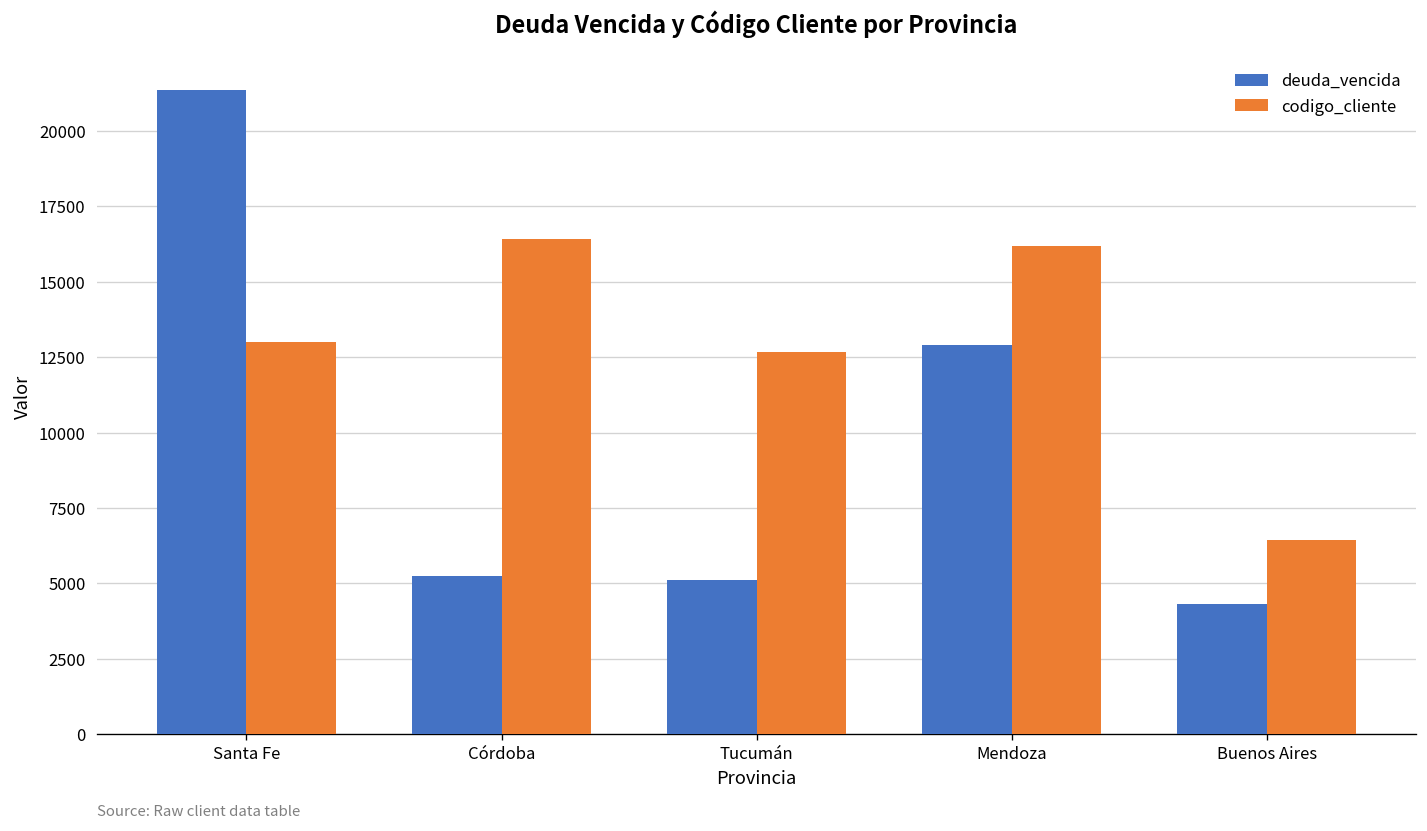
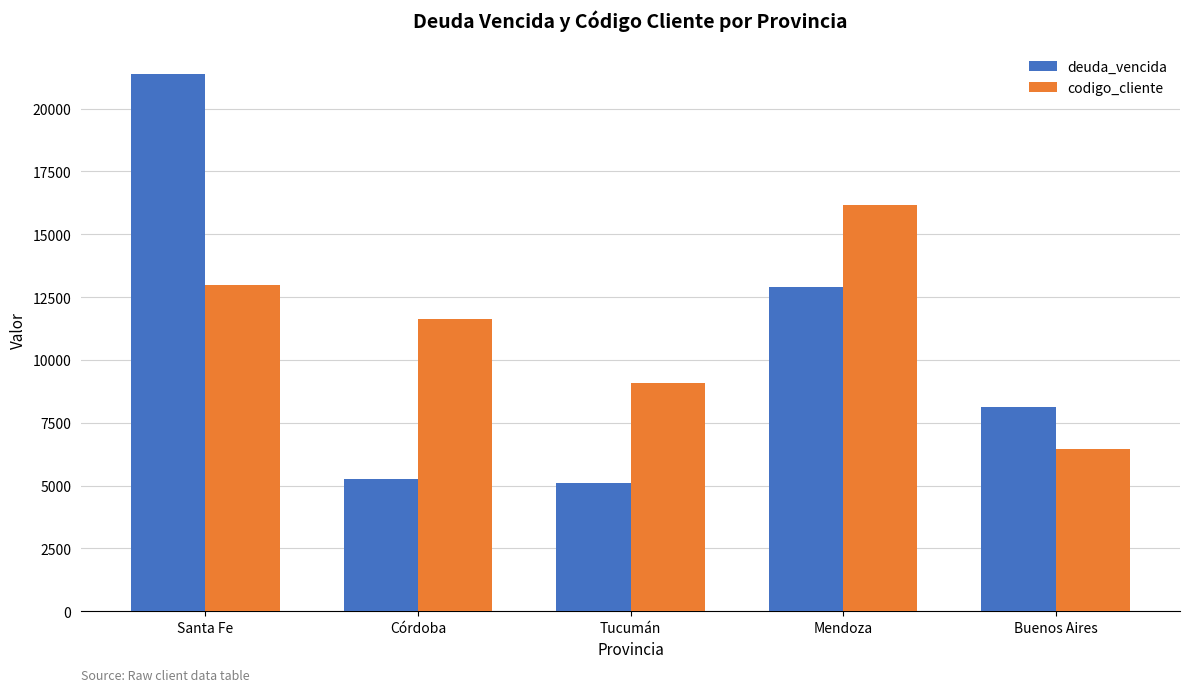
codigo_cliente, Córdoba: 16400 -> 11600
codigo_cliente, Tucumán: 12700 -> 9100
deuda_vencida, Buenos Aires: 4300 -> 8100
